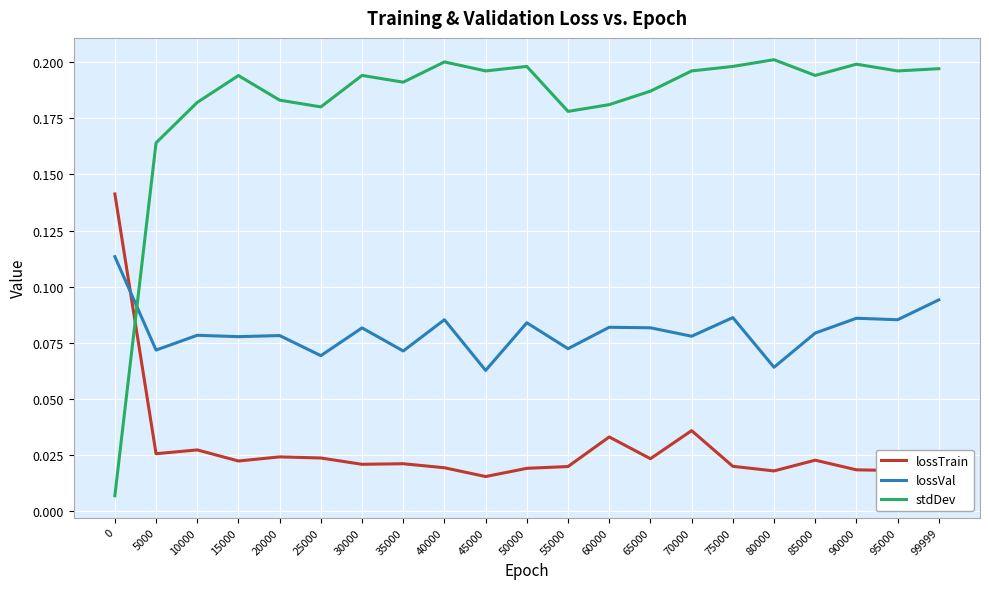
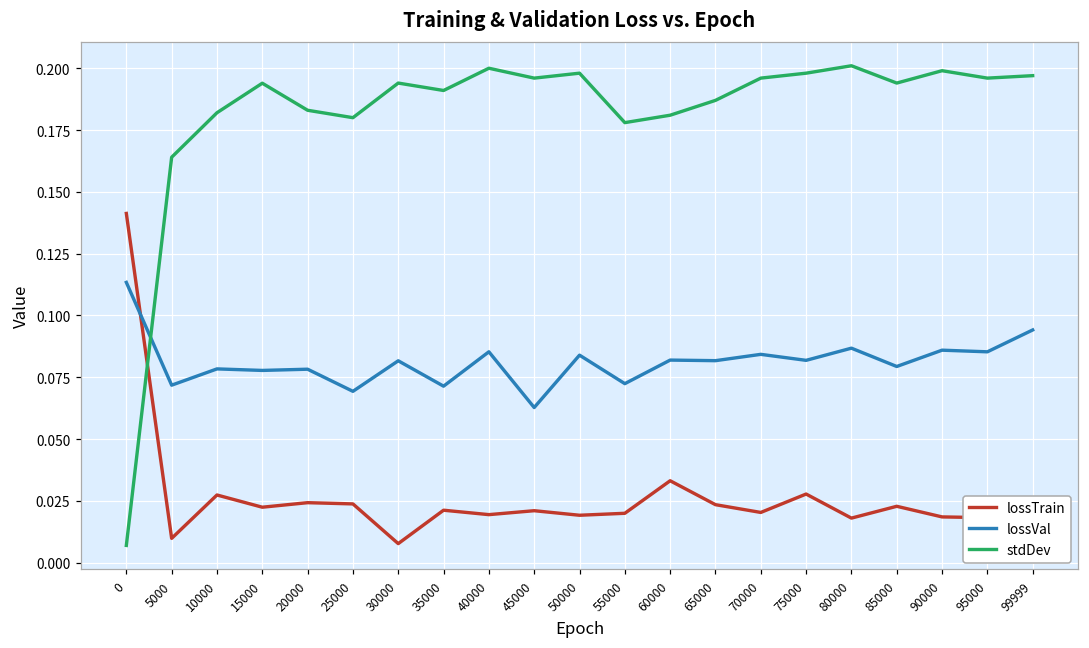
lossTrain, 5000: 0.026 -> 0.010
lossTrain, 30000: 0.021 -> 0.008
lossTrain, 45000: 0.016 -> 0.021
lossTrain, 70000: 0.036 -> 0.020
lossVal, 70000: 0.078 -> 0.084
lossTrain, 75000: 0.020 -> 0.028
lossVal, 75000: 0.086 -> 0.082
lossVal, 80000: 0.064 -> 0.087
